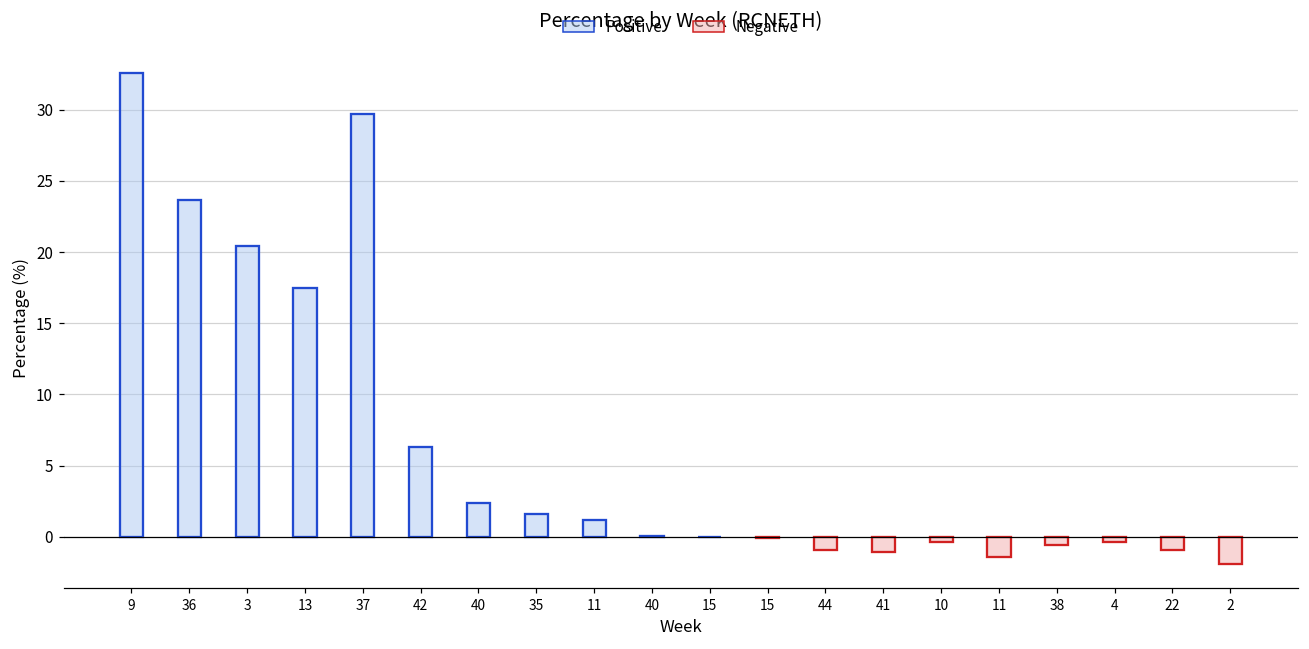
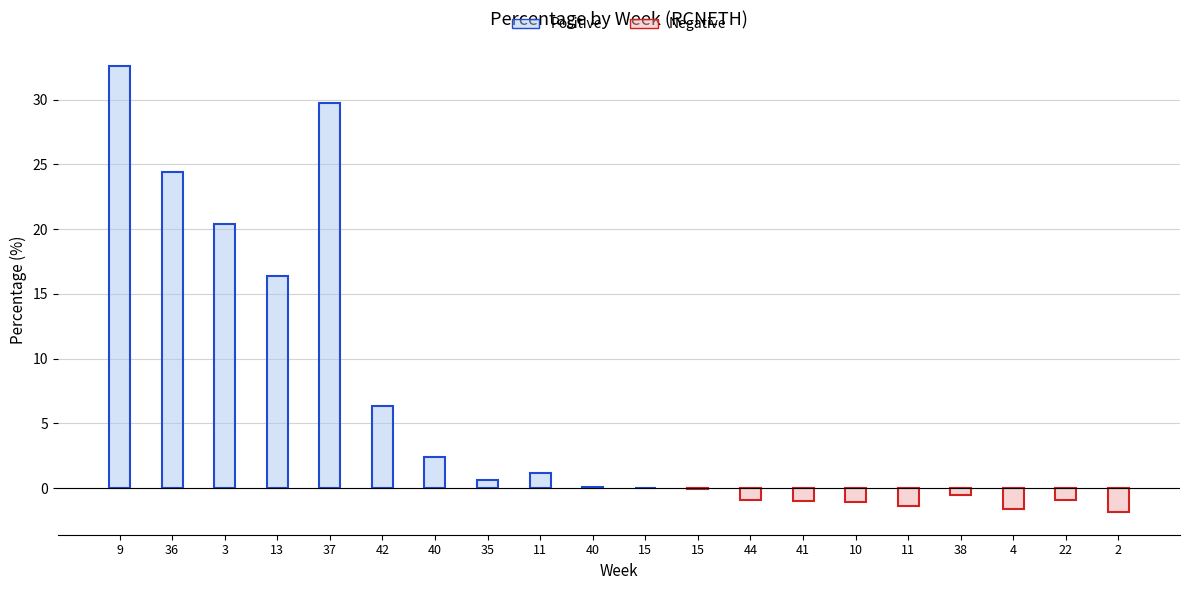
36: 23.6 -> 24.4
13: 17.5 -> 16.4
35: 1.6 -> 0.6
10: -0.3 -> -1.1
4: -0.4 -> -1.6
